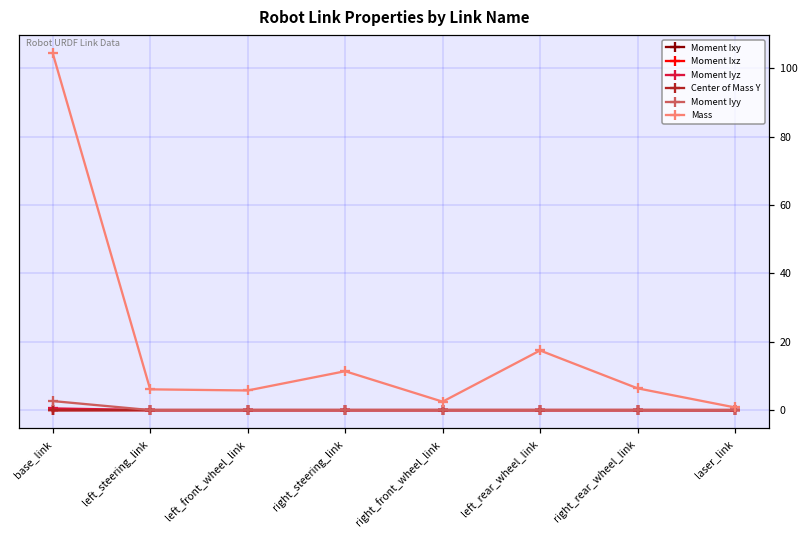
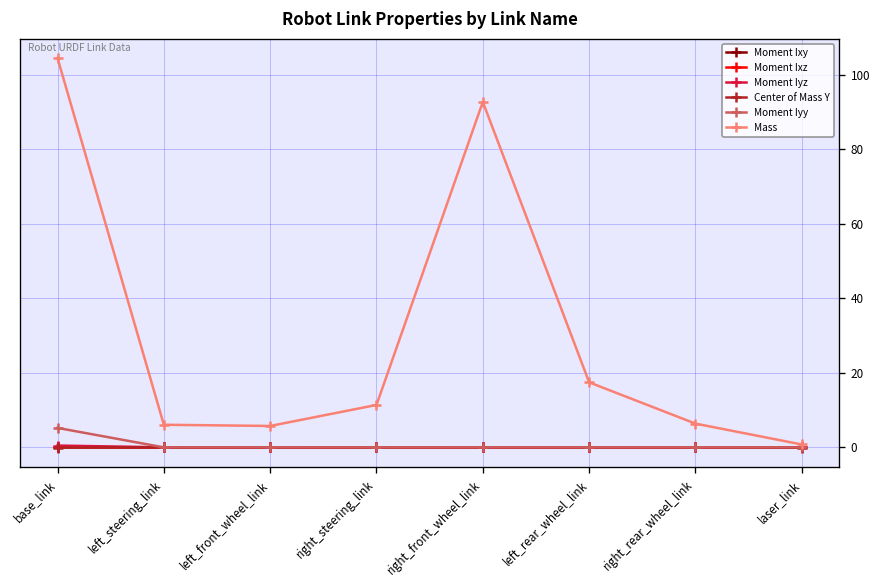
Moment Iyy, base_link: 3 -> 5
Mass, right_front_wheel_link: 2 -> 93
